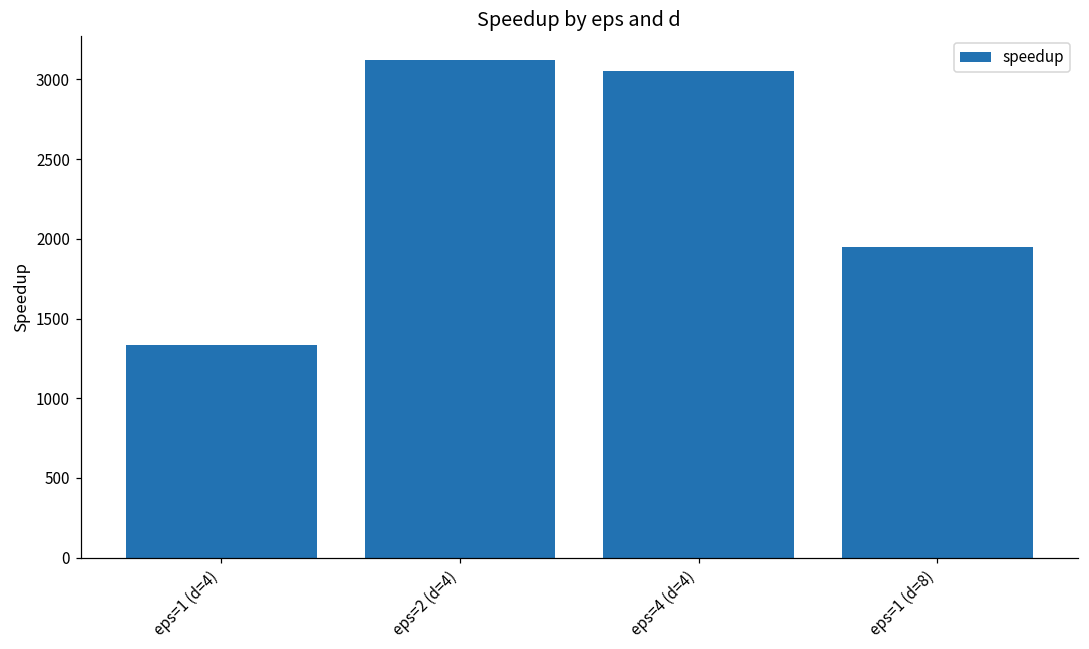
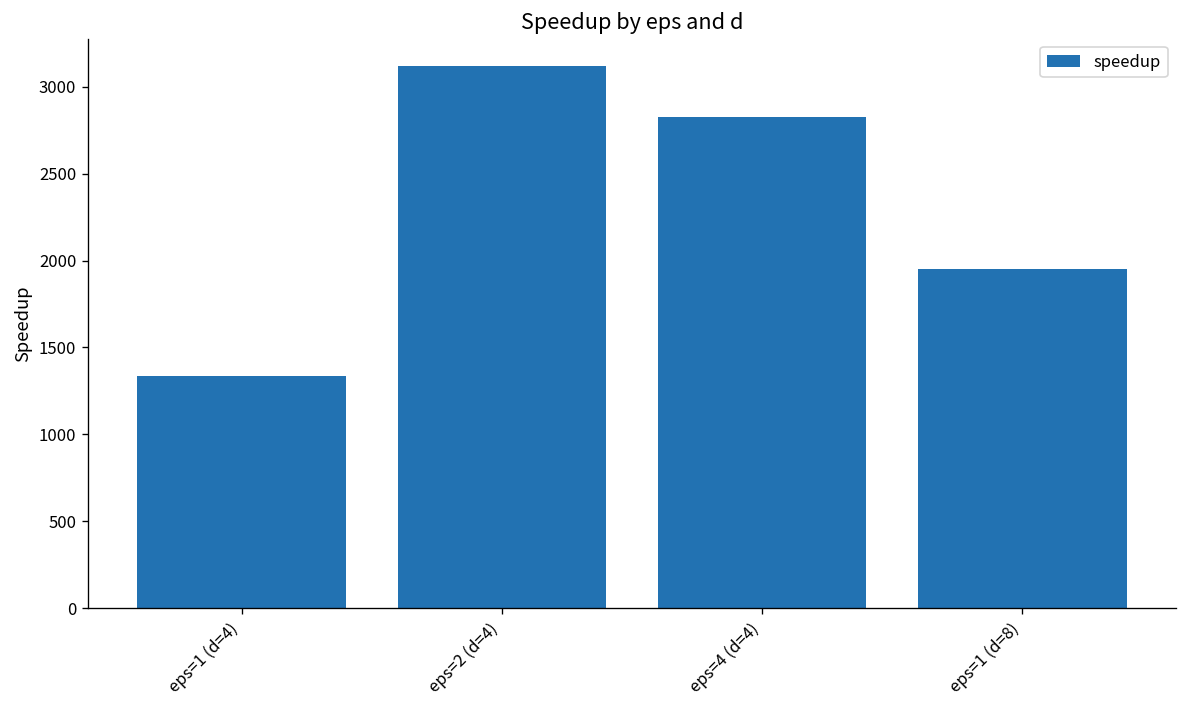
eps=4 (d=4): 3050 -> 2830
